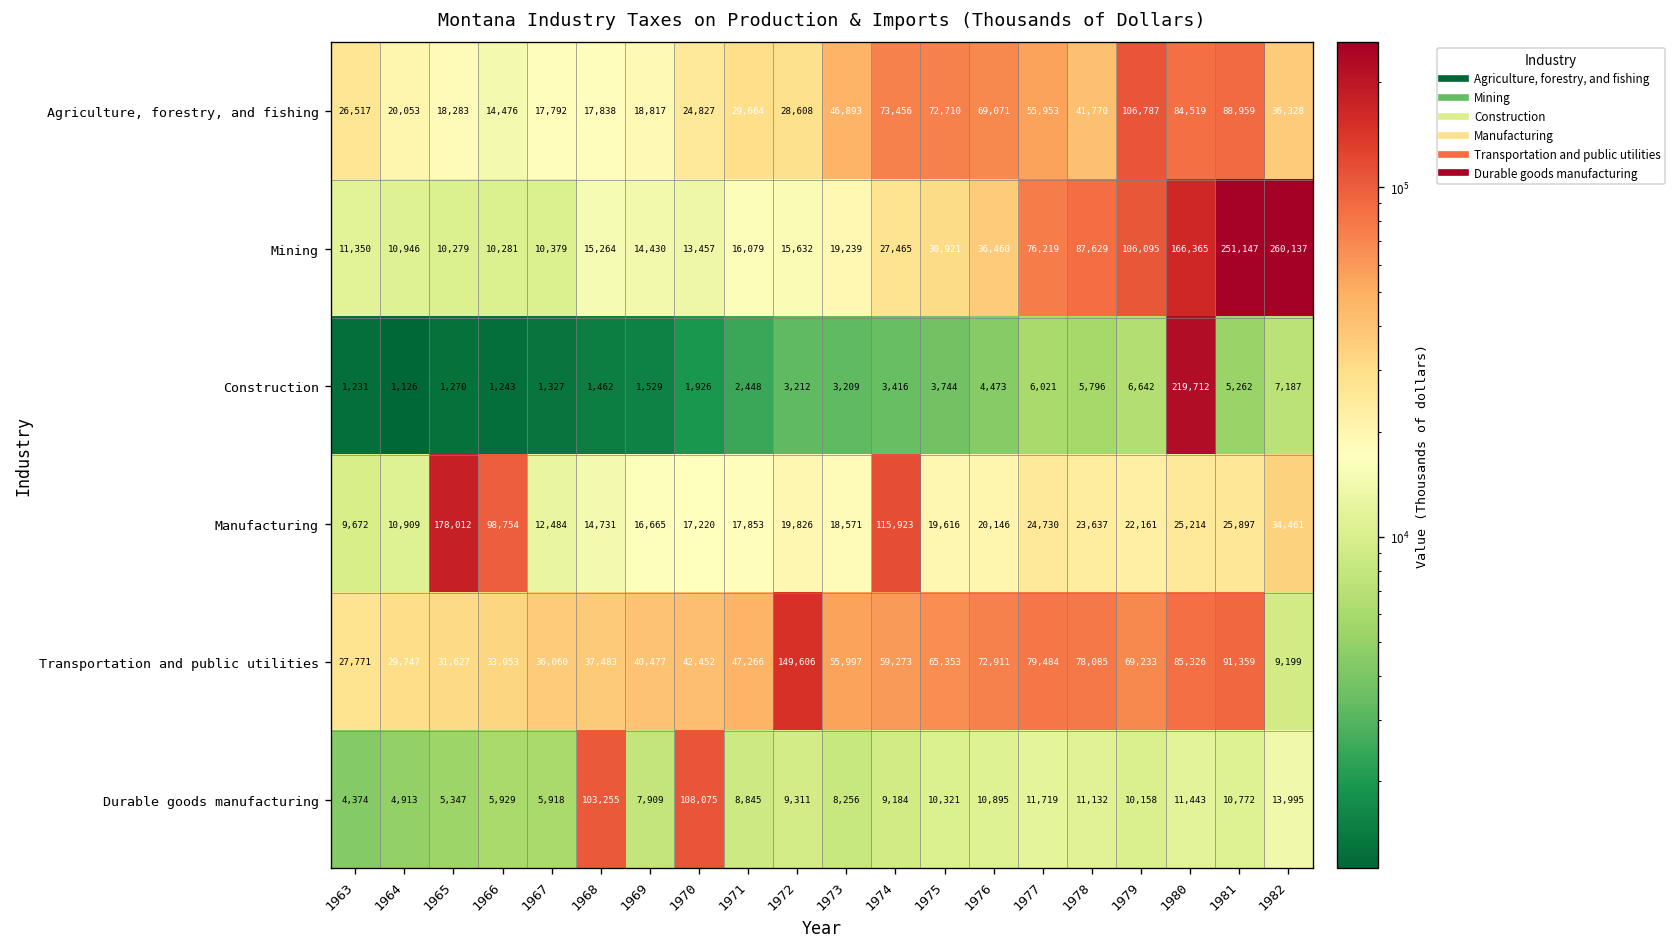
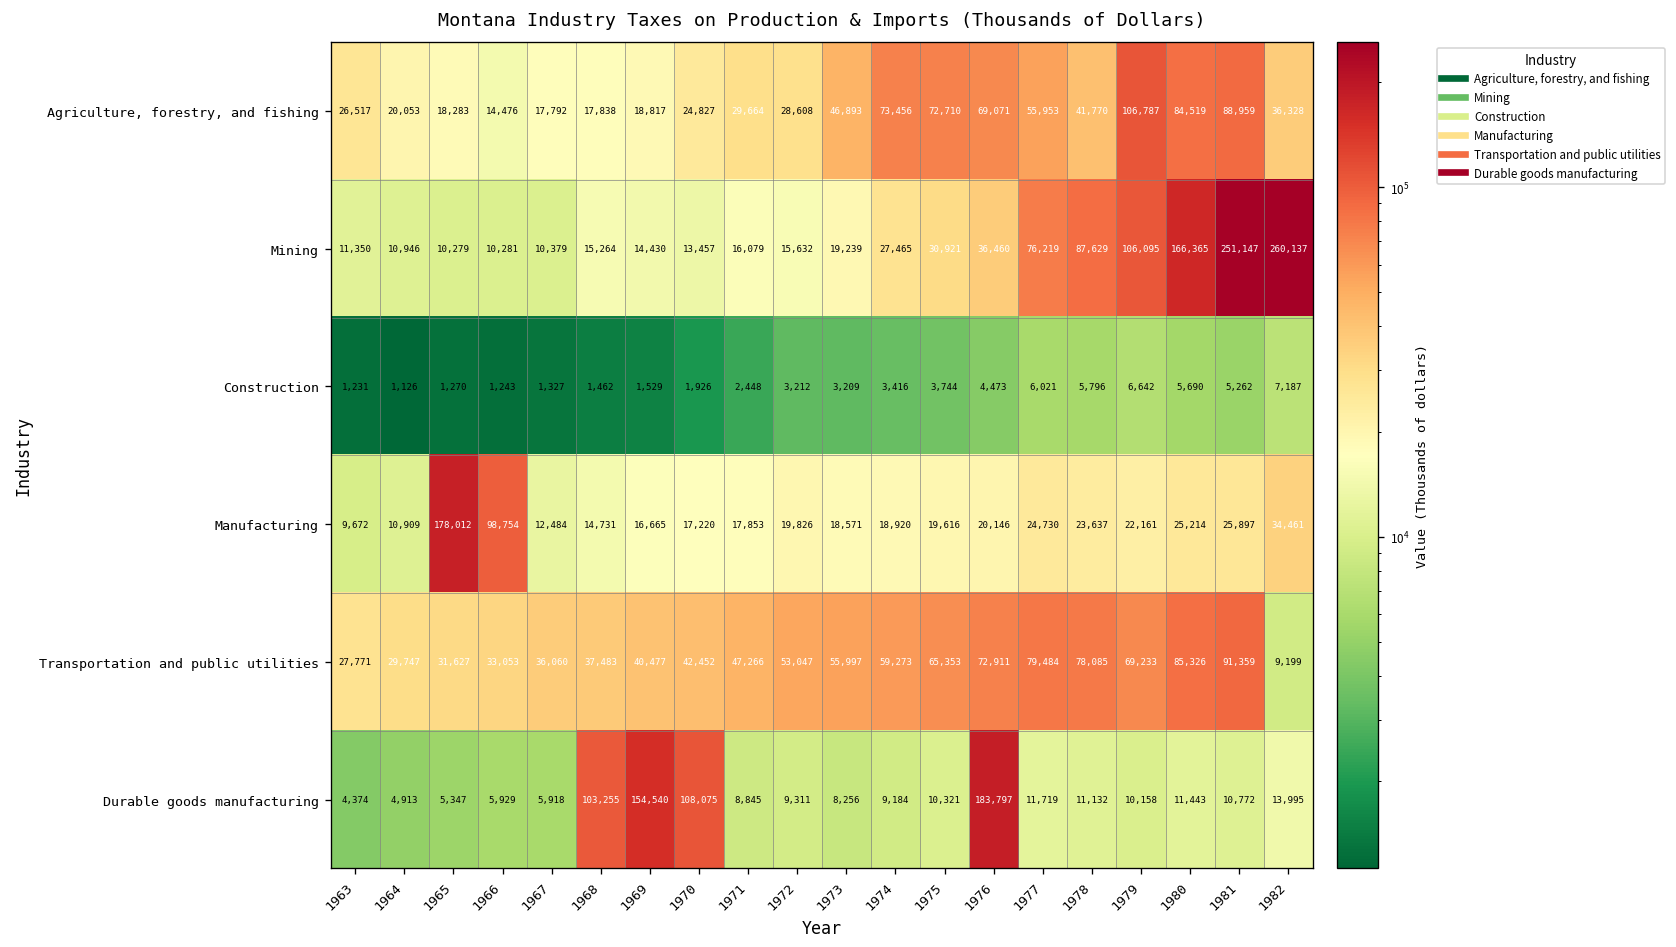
Construction, 1980: 219,712 -> 5,690
Manufacturing, 1974: 115,923 -> 18,920
Transportation and public utilities, 1972: 149,606 -> 53,047
Durable goods manufacturing, 1969: 7,909 -> 154,540
Durable goods manufacturing, 1976: 10,895 -> 183,797
